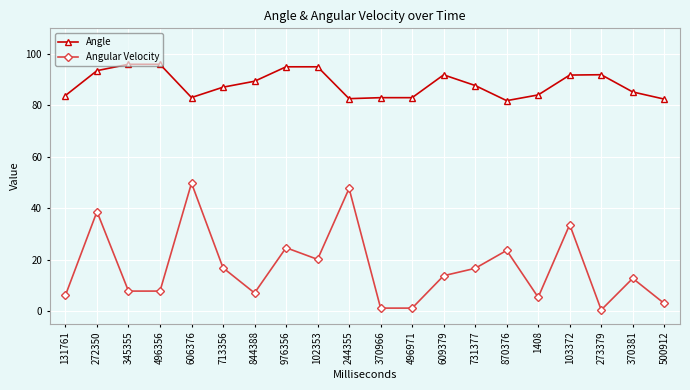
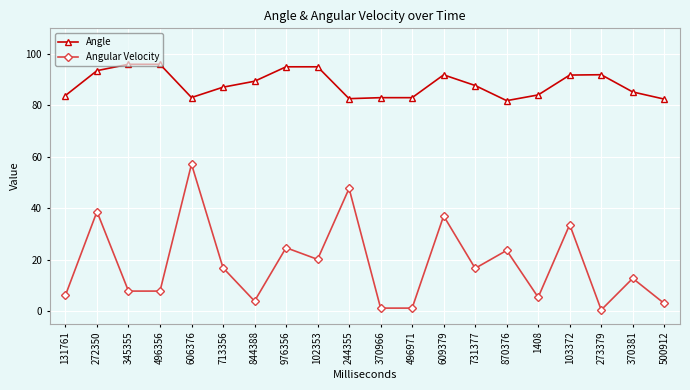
Angular Velocity, 606376: 50 -> 57
Angular Velocity, 844388: 7 -> 4
Angular Velocity, 609379: 14 -> 37
